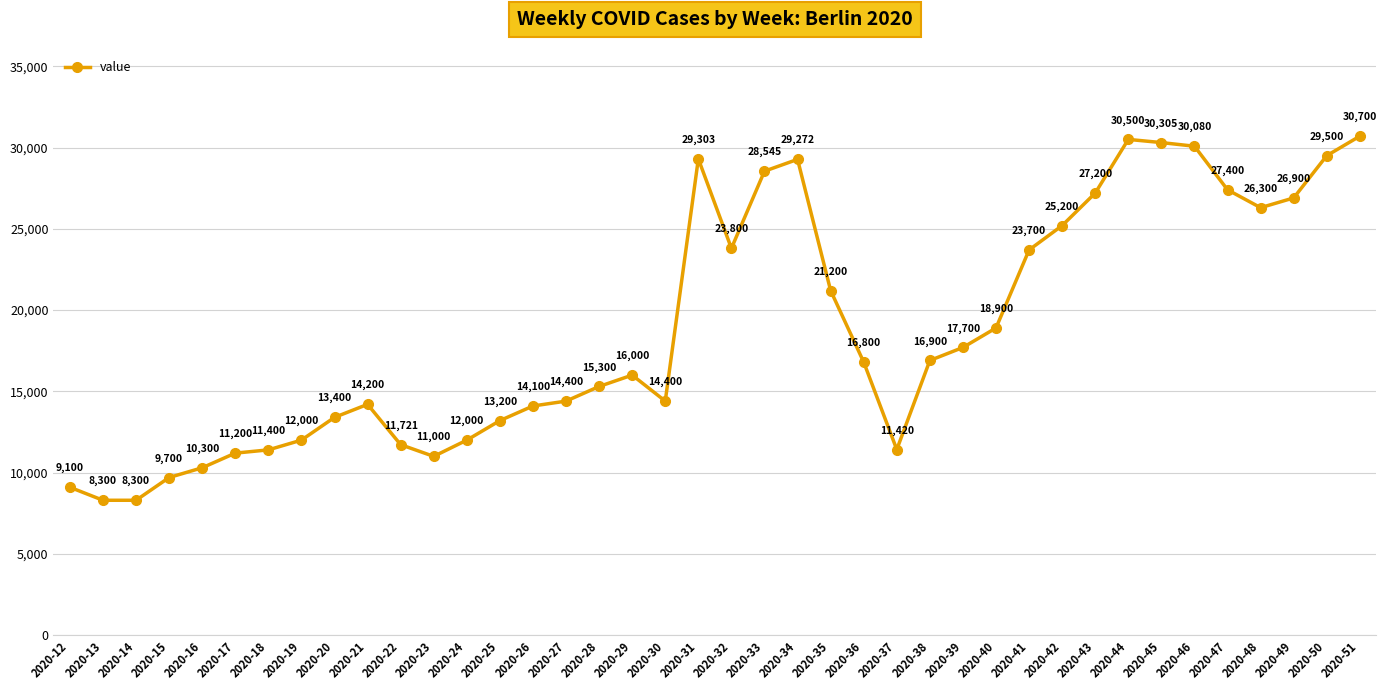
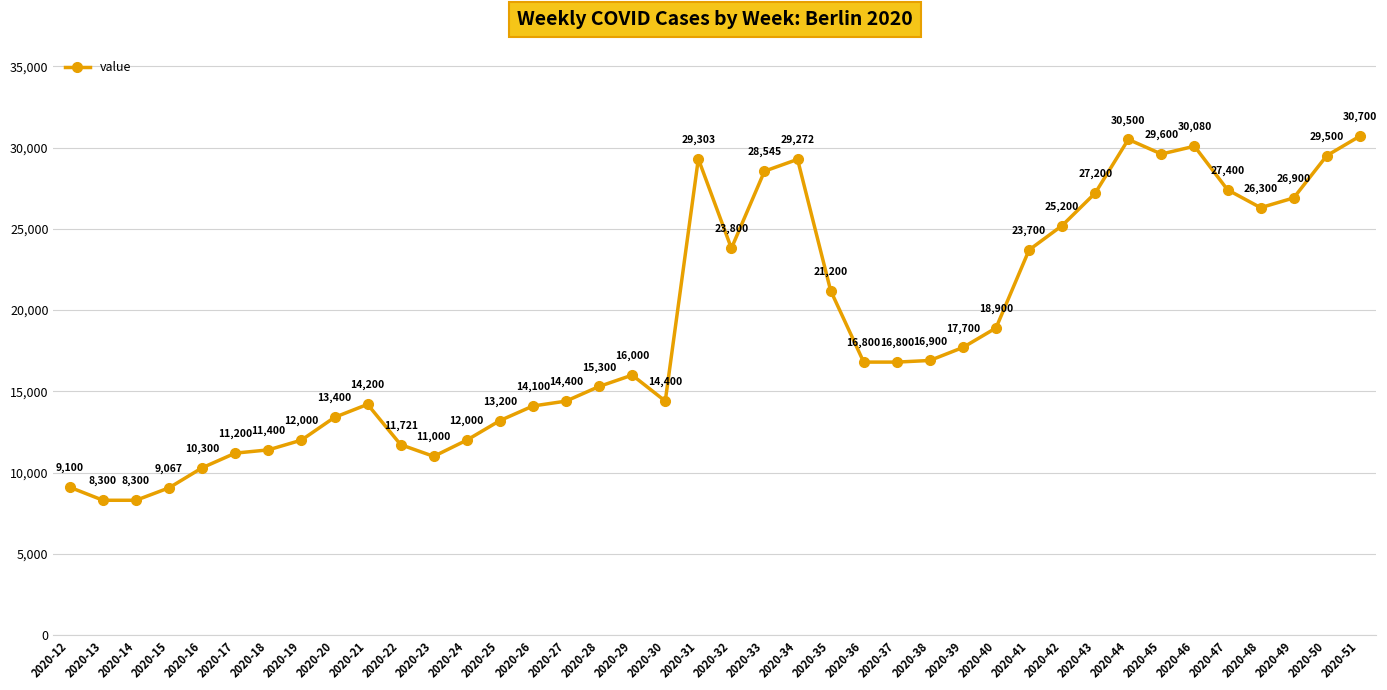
2020-15: 9,700 -> 9,067
2020-37: 11,420 -> 16,800
2020-45: 30,305 -> 29,600
